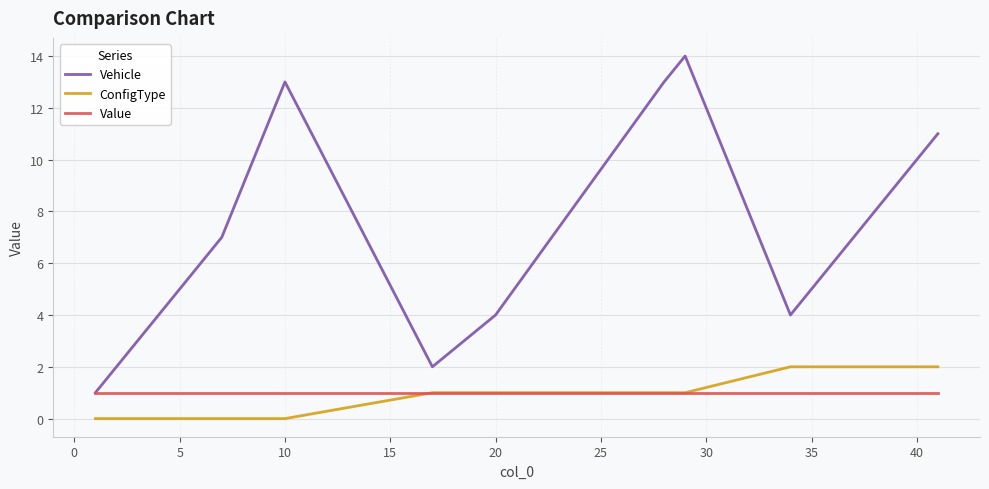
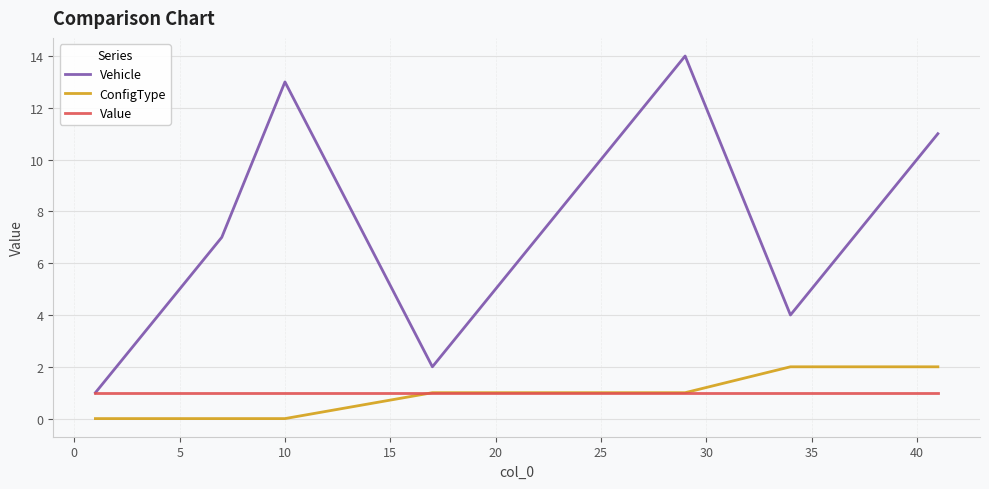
Vehicle, 20: 4 -> 5
